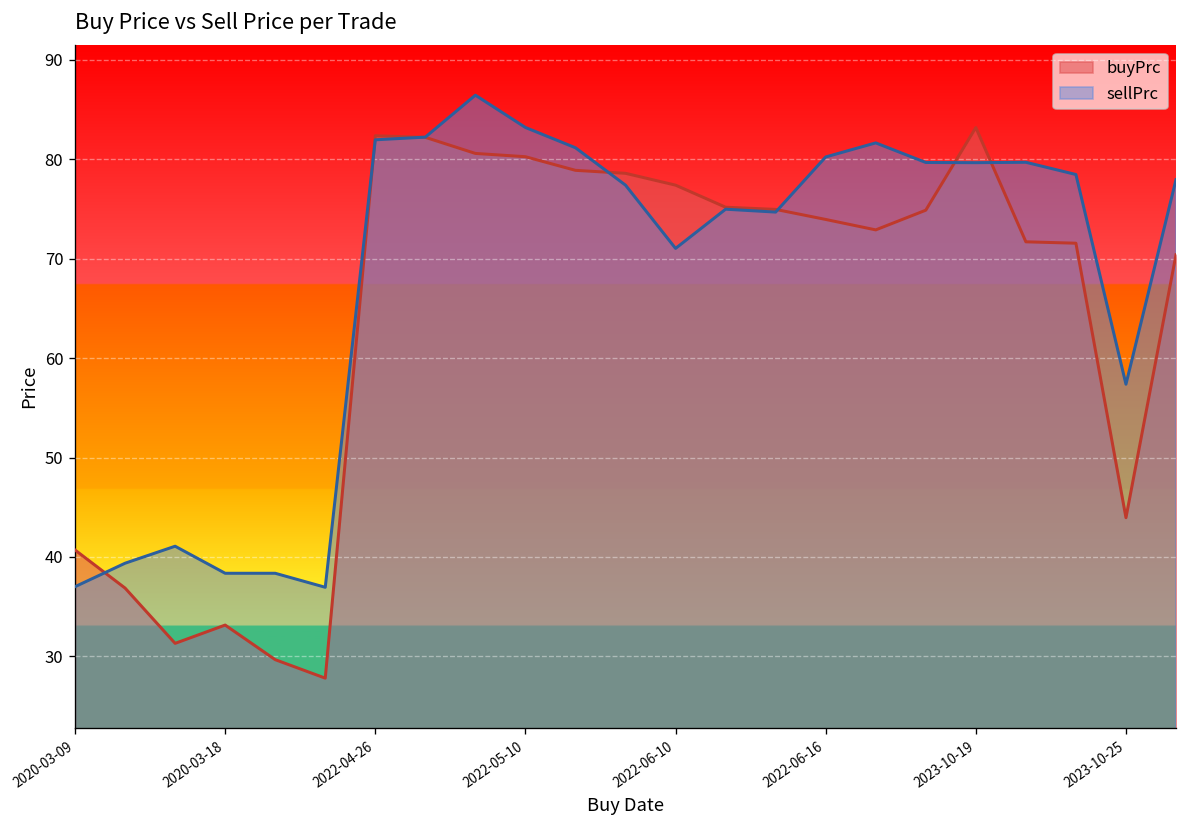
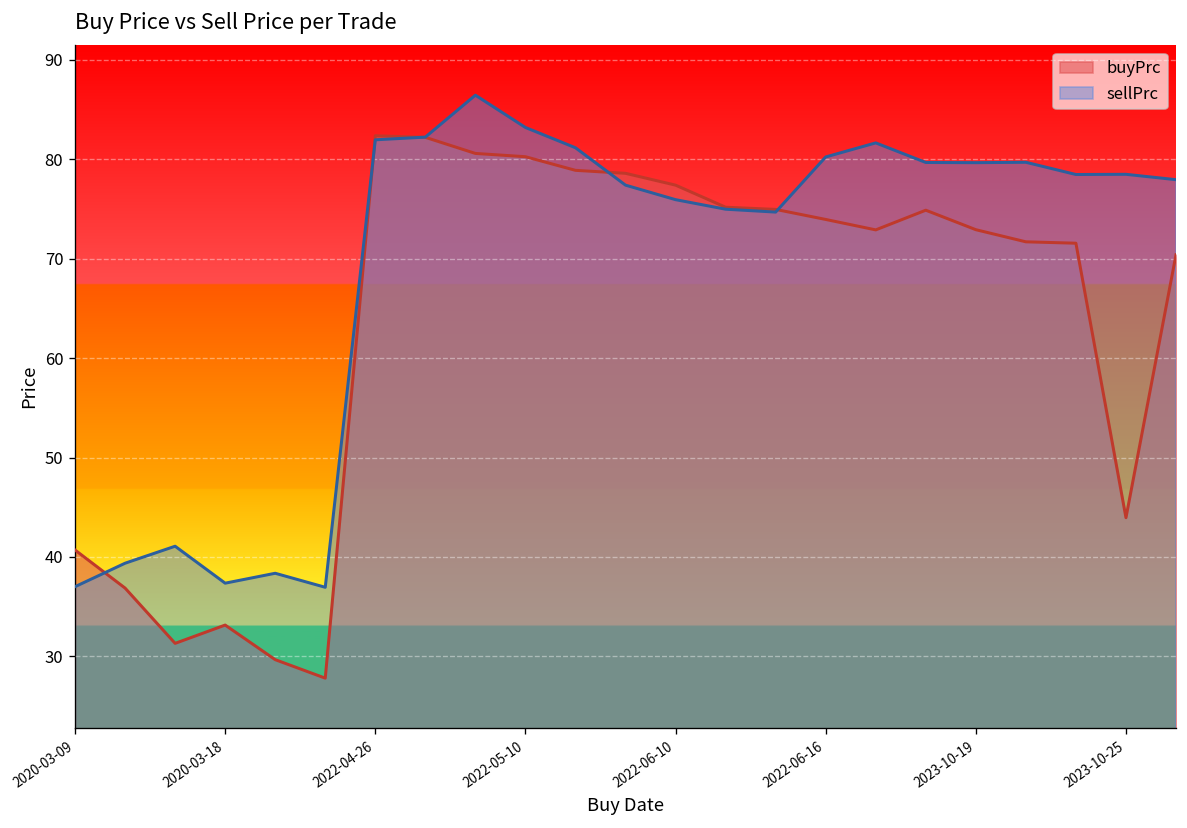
sellPrc, 2020-03-18: 38 -> 37
sellPrc, 2022-06-10: 71 -> 76
buyPrc, 2023-10-19: 83 -> 73
sellPrc, 2023-10-25: 57 -> 78
